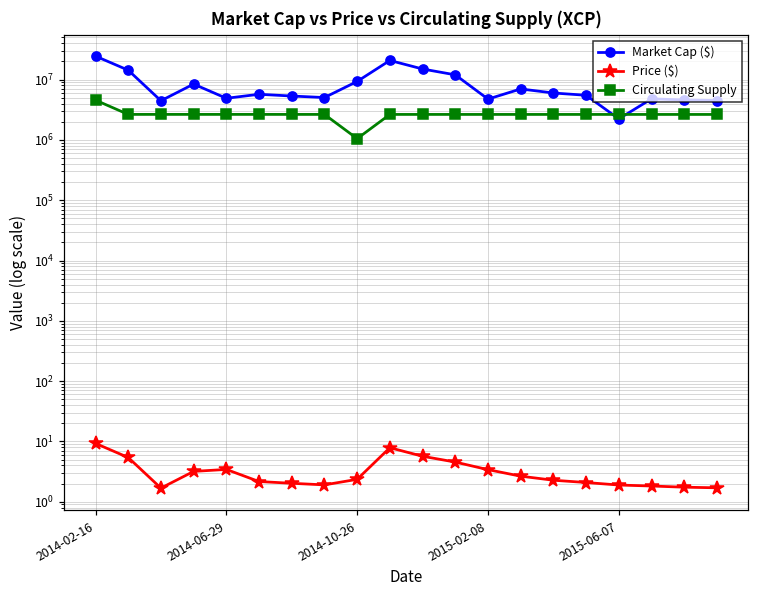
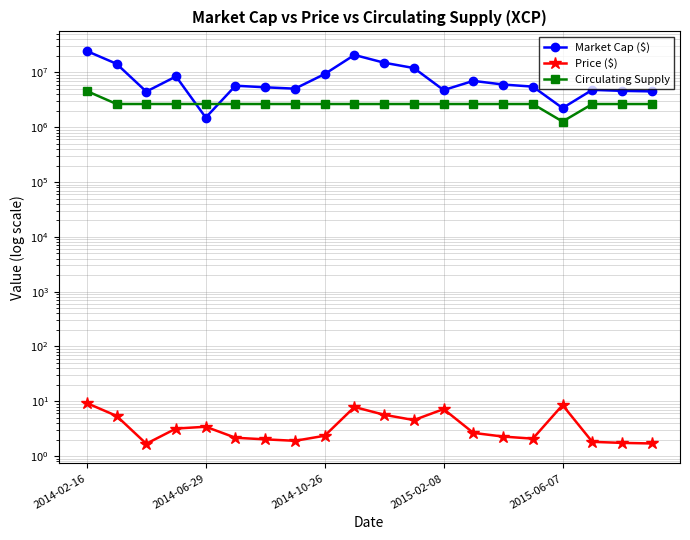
Market Cap ($), 2014-06-29: 5000000 -> 1500000
Circulating Supply, 2014-10-26: 1000000 -> 3000000
Price ($), 2015-02-08: 3 -> 7
Price ($), 2015-06-07: 1.9 -> 9
Circulating Supply, 2015-06-07: 3000000 -> 1300000
